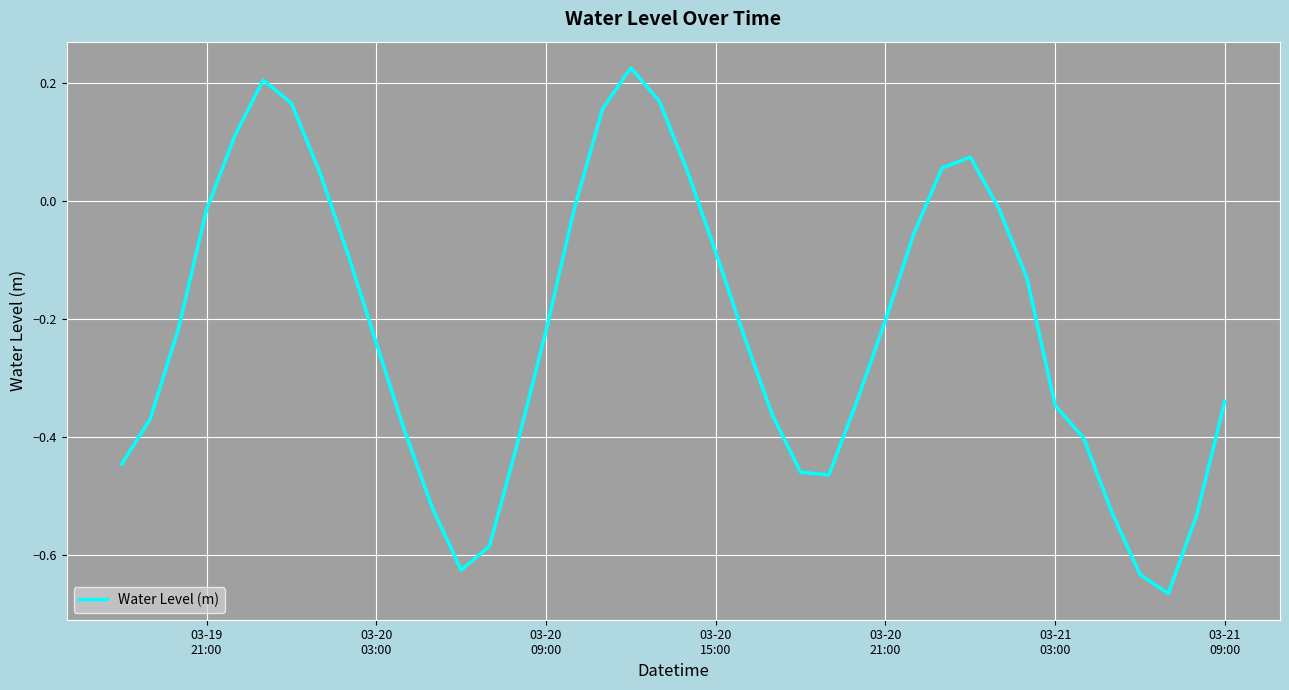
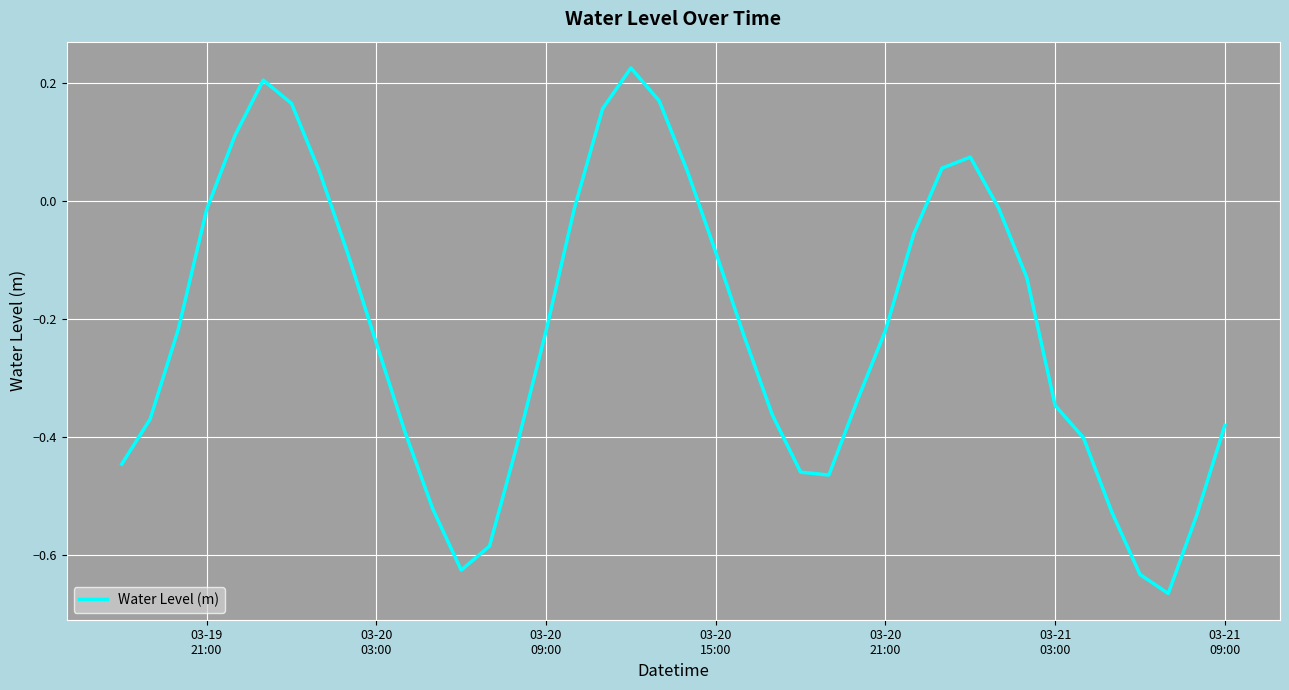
03-20 21:00: -0.20 -> -0.22
03-21 09:00: -0.34 -> -0.38
